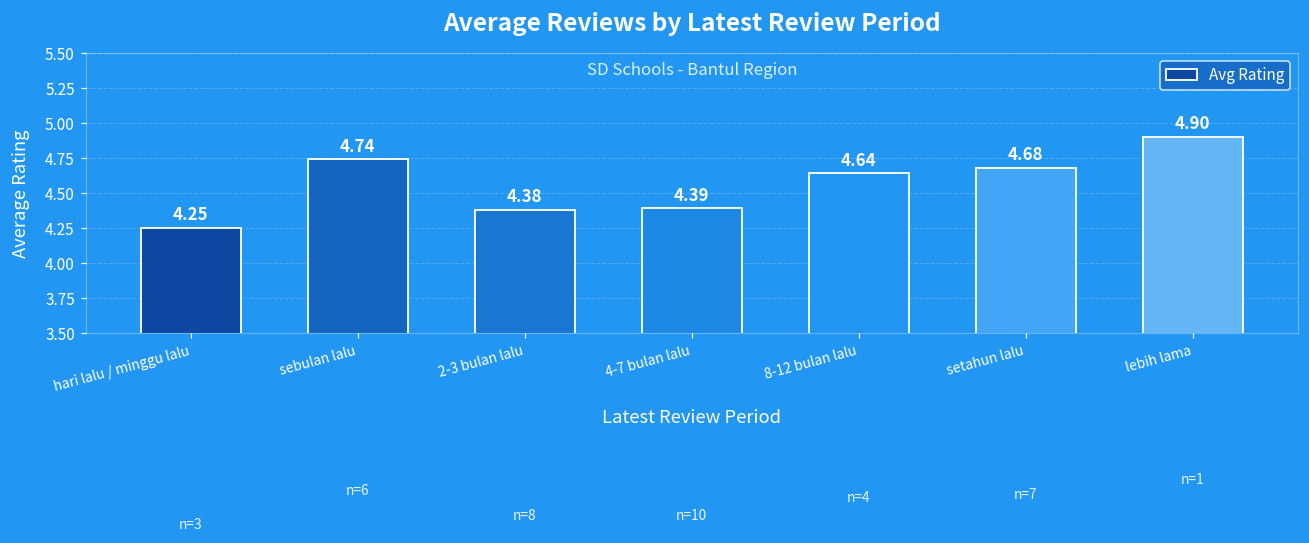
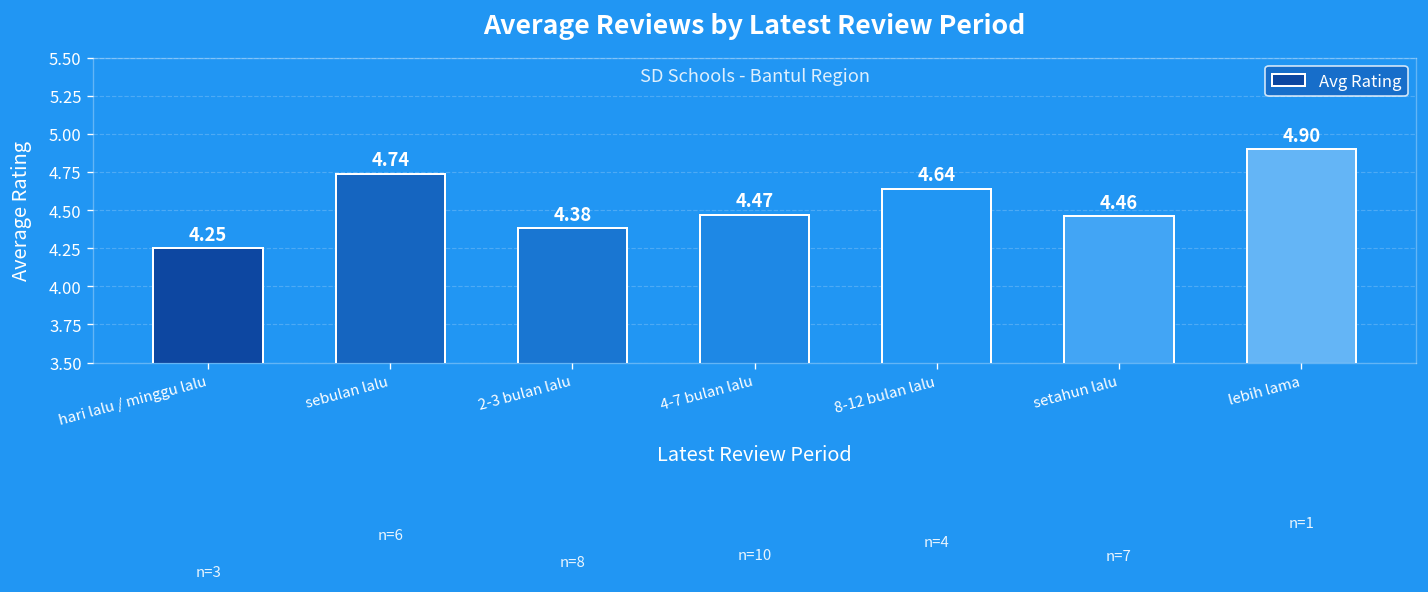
4-7 bulan lalu: 4.39 -> 4.47
setahun lalu: 4.68 -> 4.46
